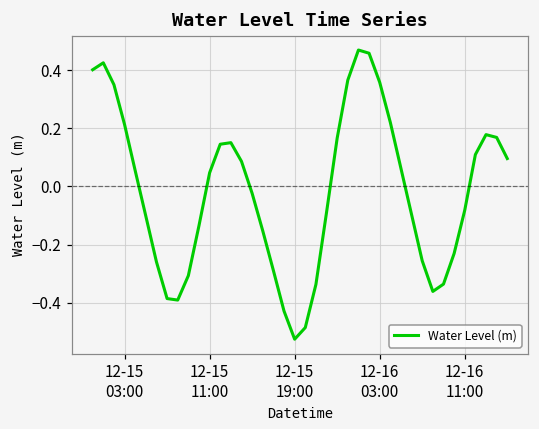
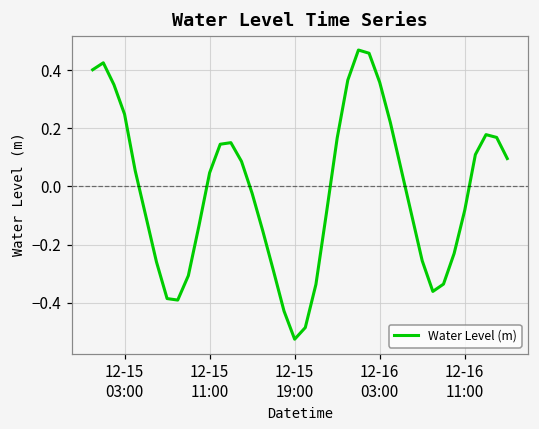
12-15 03:00: 0.21 -> 0.25
